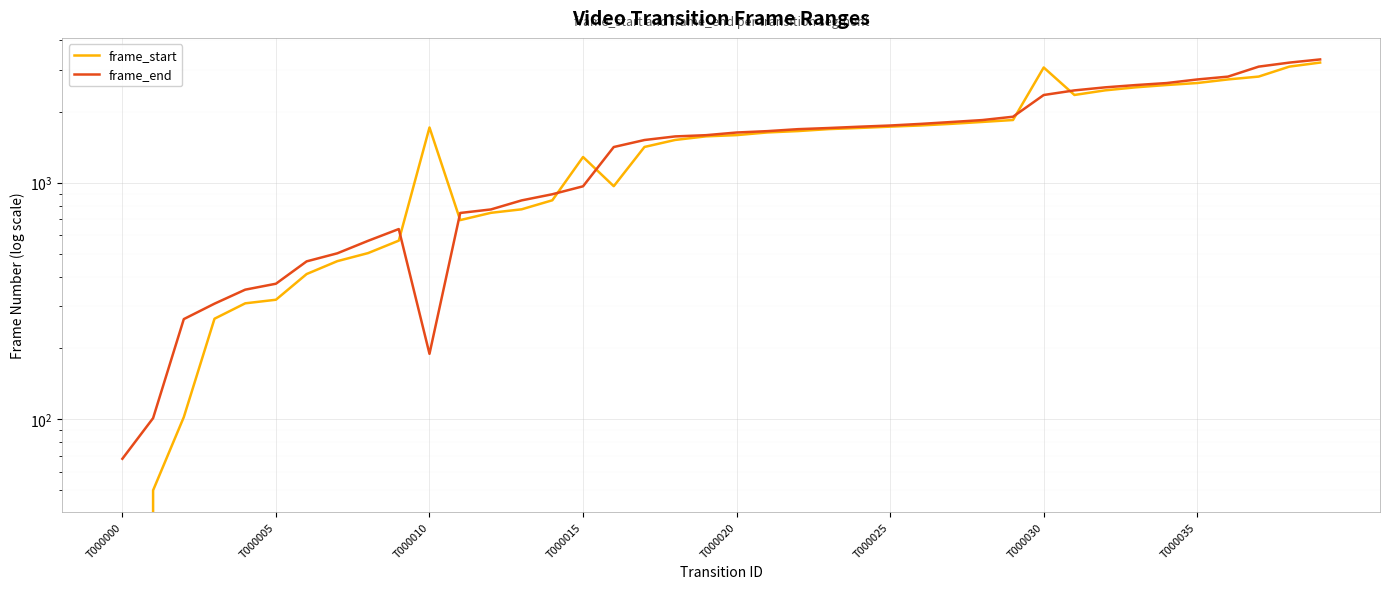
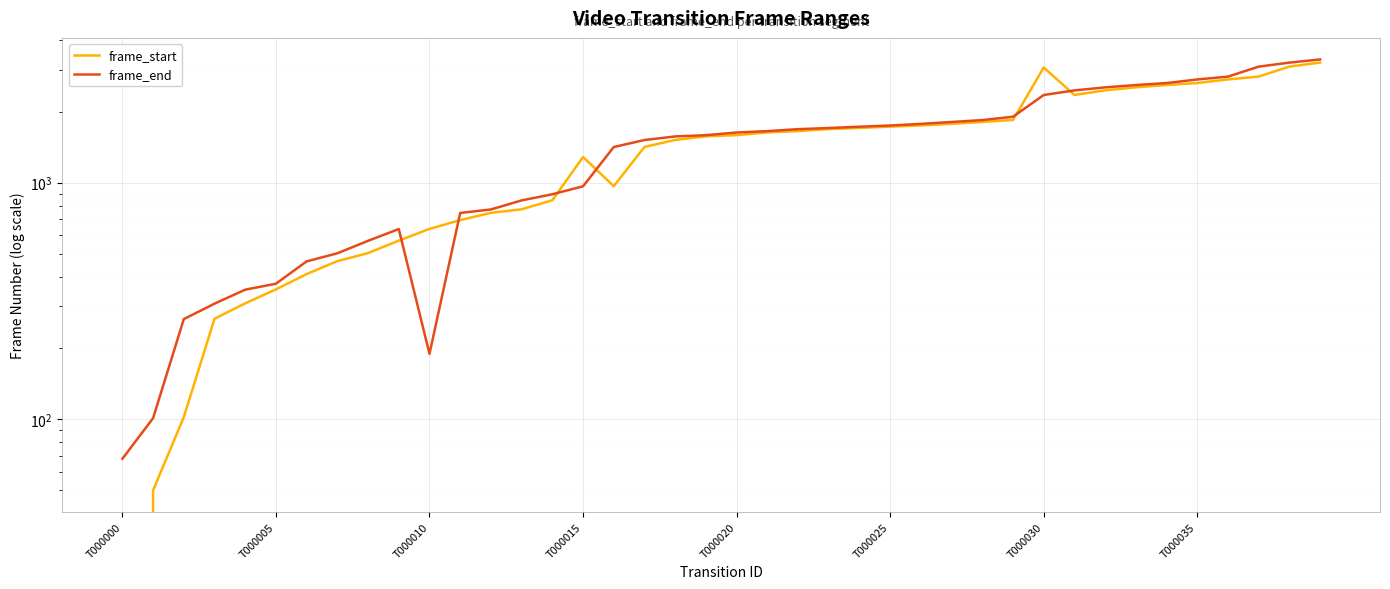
frame_start, T000005: 320 -> 350
frame_start, T000010: 1700 -> 640
